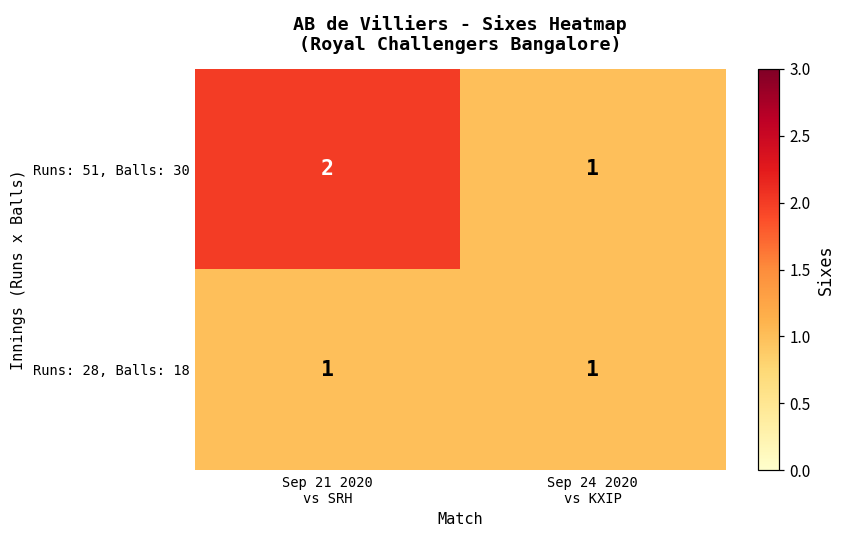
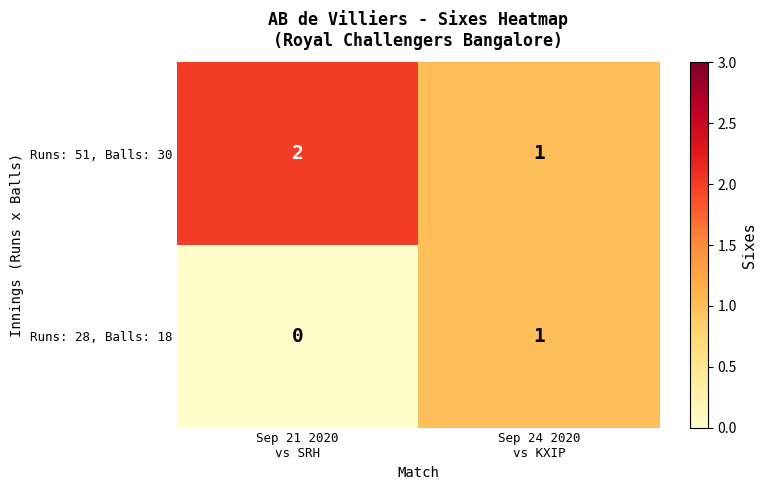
Runs: 28, Balls: 18, Sep 21 2020 vs SRH: 1 -> 0
